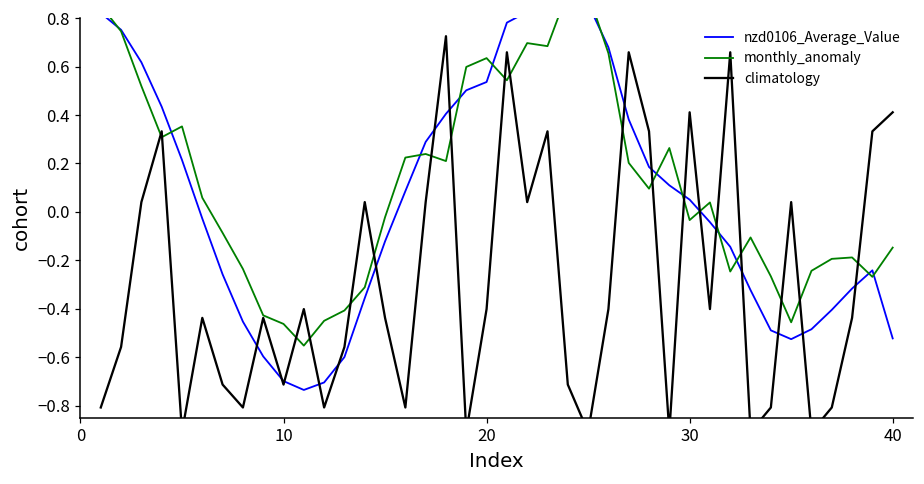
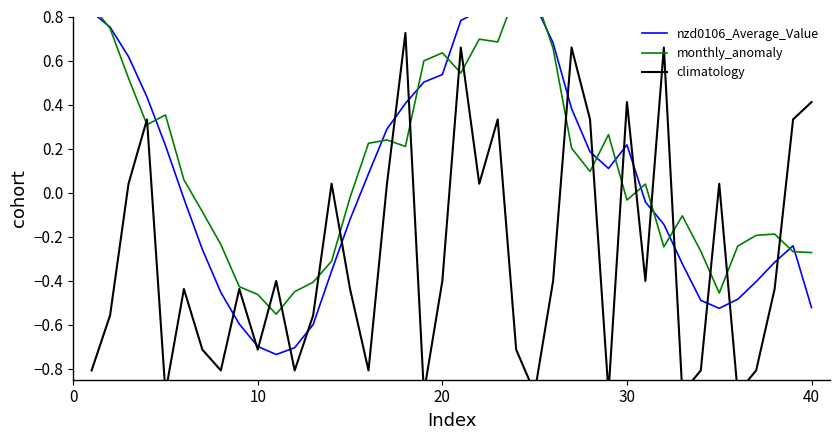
nzd0106_Average_Value, 30: 0.05 -> 0.22
monthly_anomaly, 40: -0.15 -> -0.27
